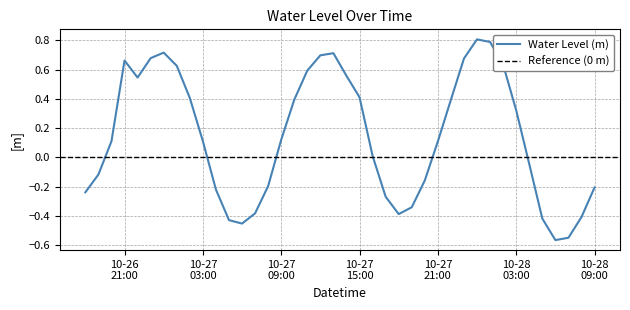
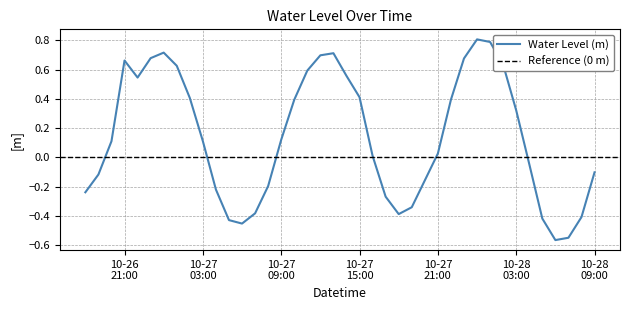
10-27 21:00: 0.11 -> 0.03
10-28 09:00: -0.21 -> -0.10
